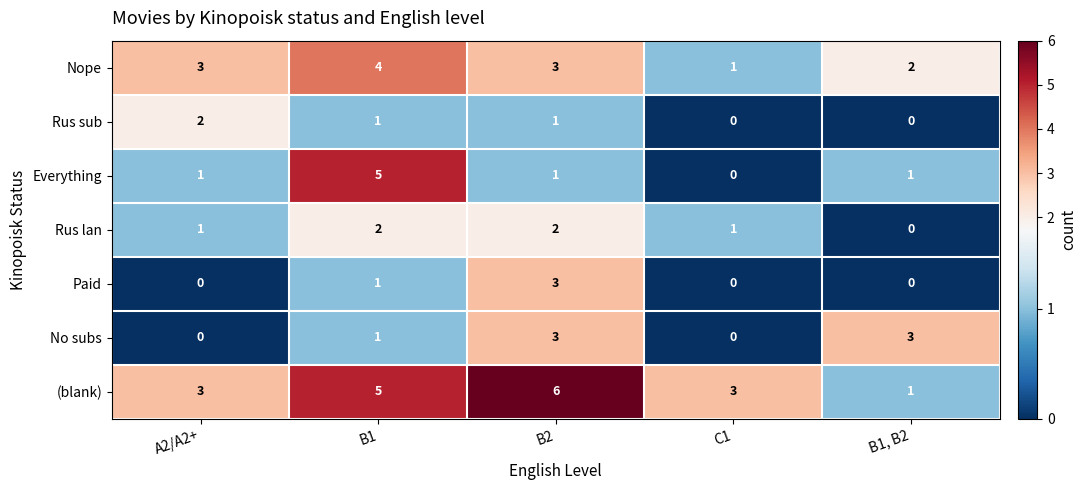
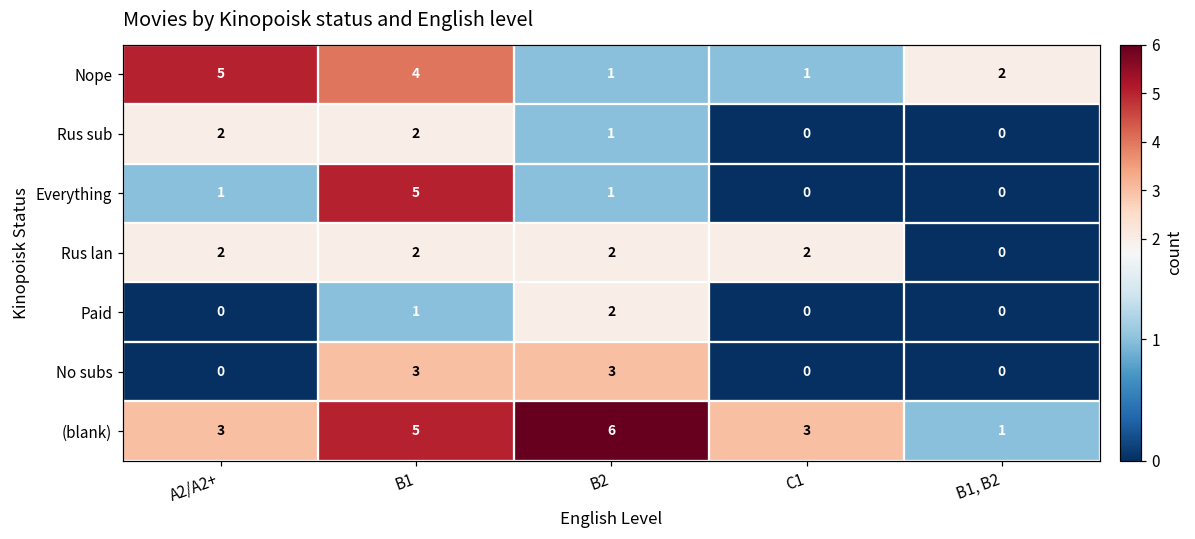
Nope, A2/A2+: 3 -> 5
Nope, B2: 3 -> 1
Rus sub, B1: 1 -> 2
Everything, B1, B2: 1 -> 0
Rus lan, A2/A2+: 1 -> 2
Rus lan, C1: 1 -> 2
Paid, B2: 3 -> 2
No subs, B1: 1 -> 3
No subs, B1, B2: 3 -> 0
